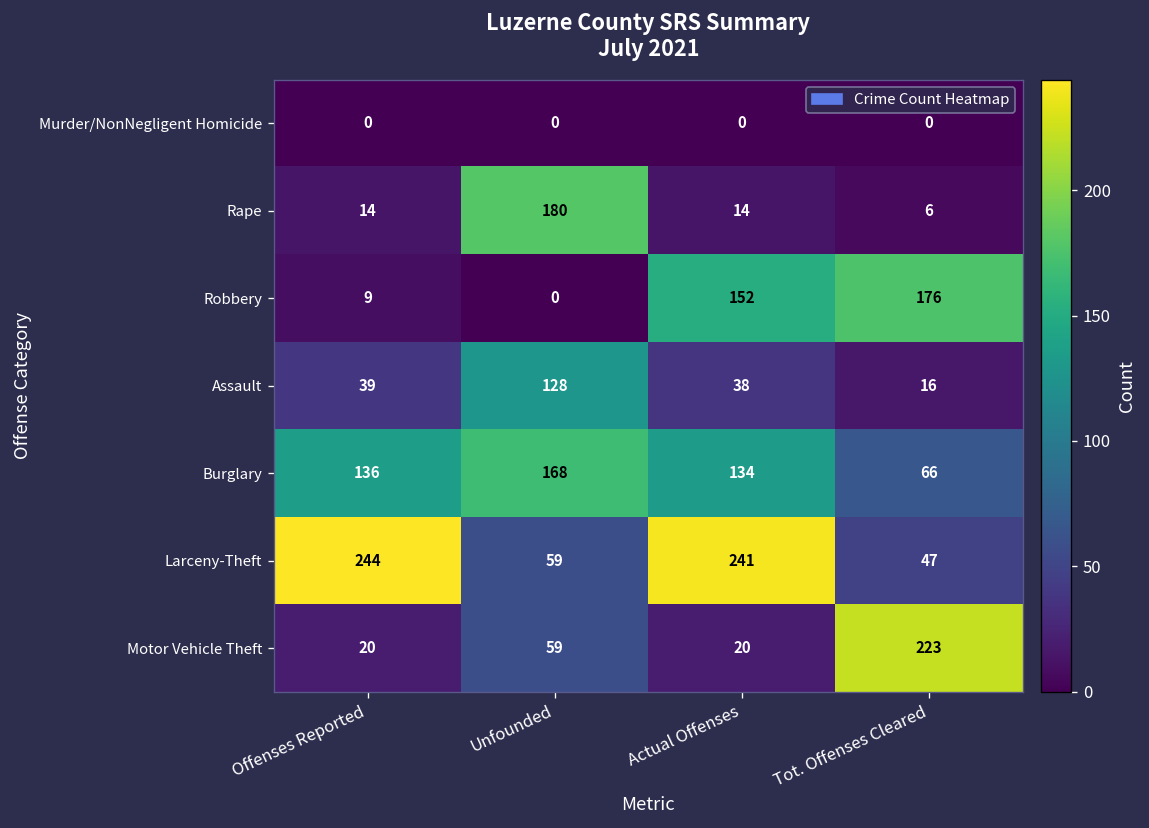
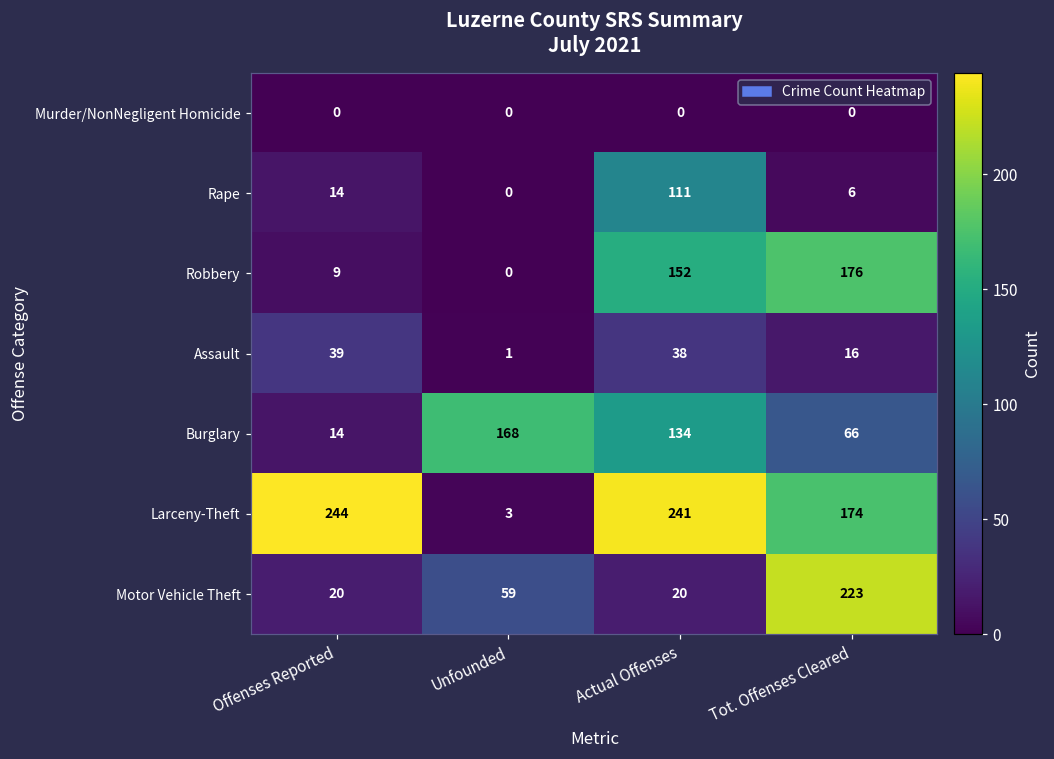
Rape, Unfounded: 180 -> 0
Rape, Actual Offenses: 14 -> 111
Assault, Unfounded: 128 -> 1
Burglary, Offenses Reported: 136 -> 14
Larceny-Theft, Unfounded: 59 -> 3
Larceny-Theft, Tot. Offenses Cleared: 47 -> 174
